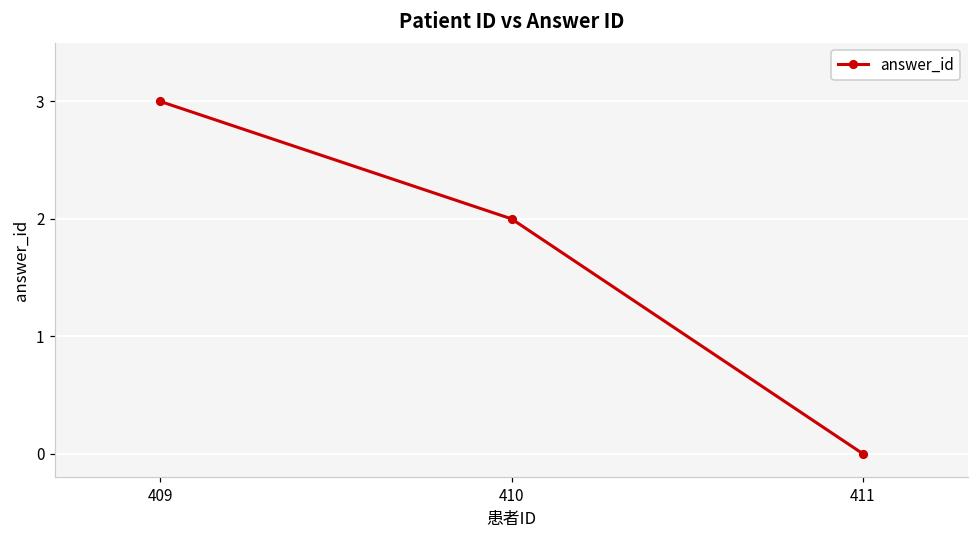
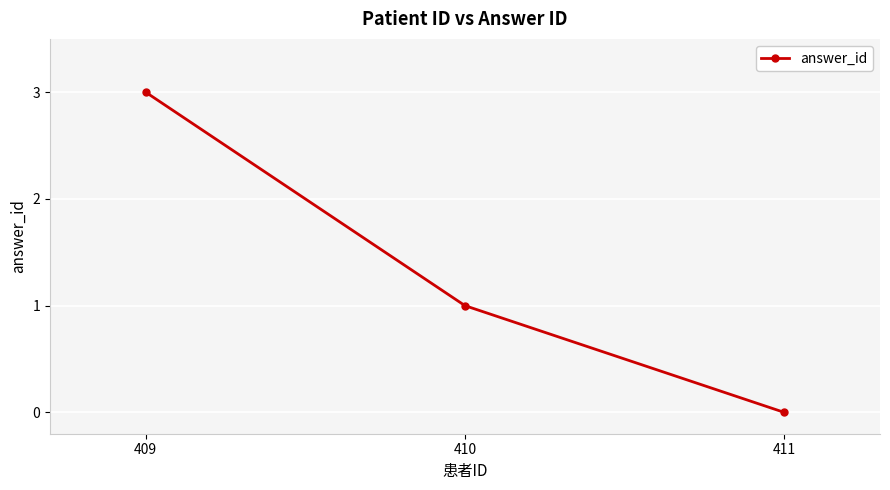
410: 2 -> 1
